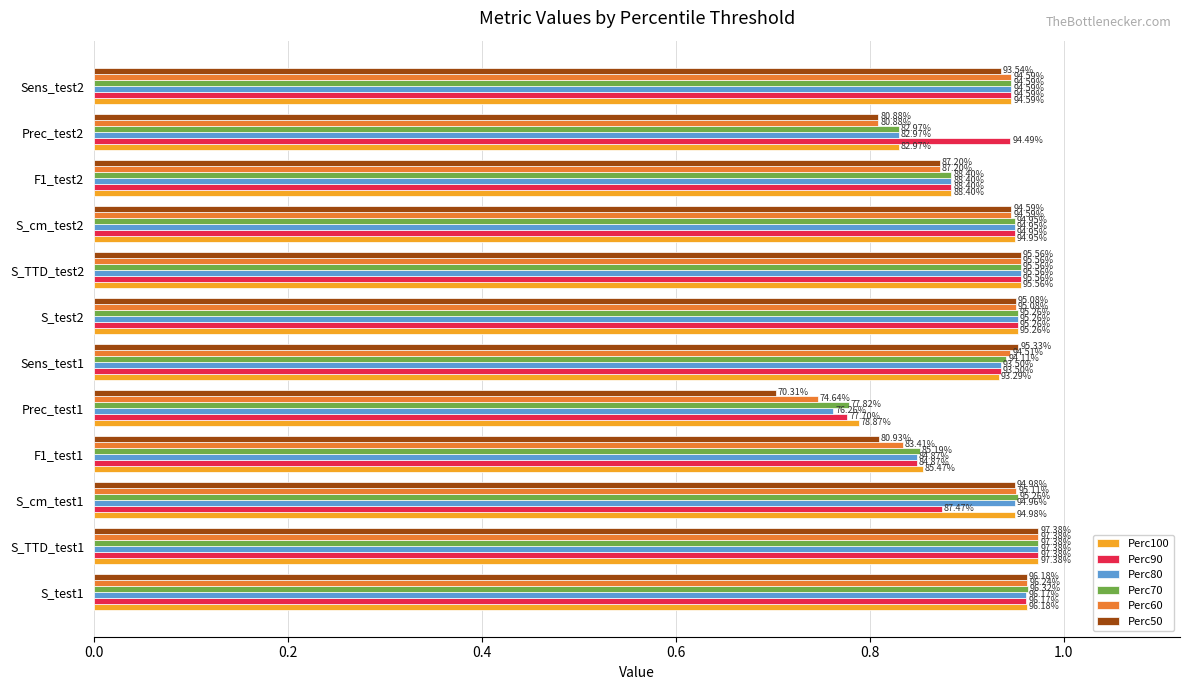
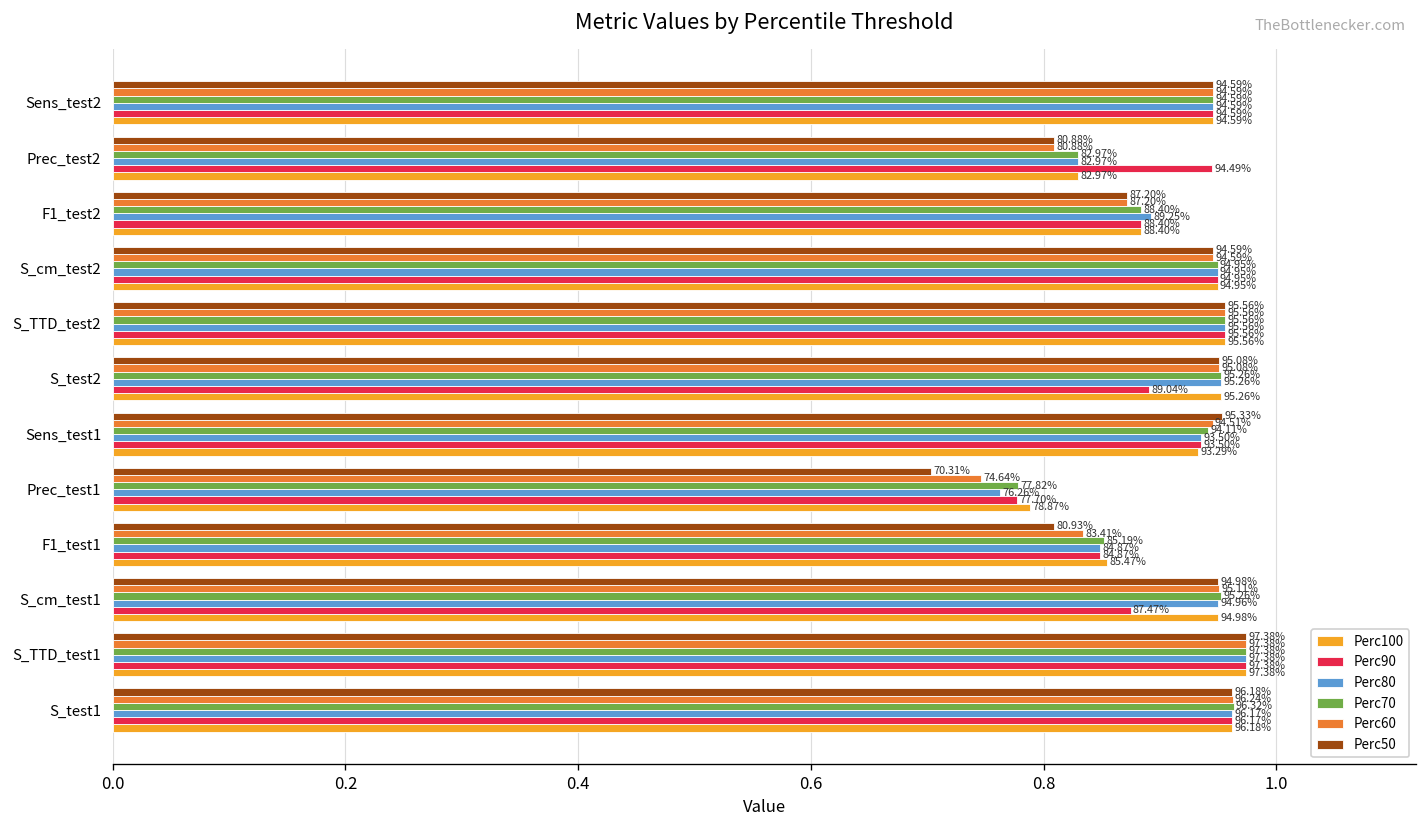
Perc50, Sens_test2: 93.54% -> 94.59%
Perc80, F1_test2: 88.40% -> 89.25%
Perc90, S_test2: 95.26% -> 89.04%
